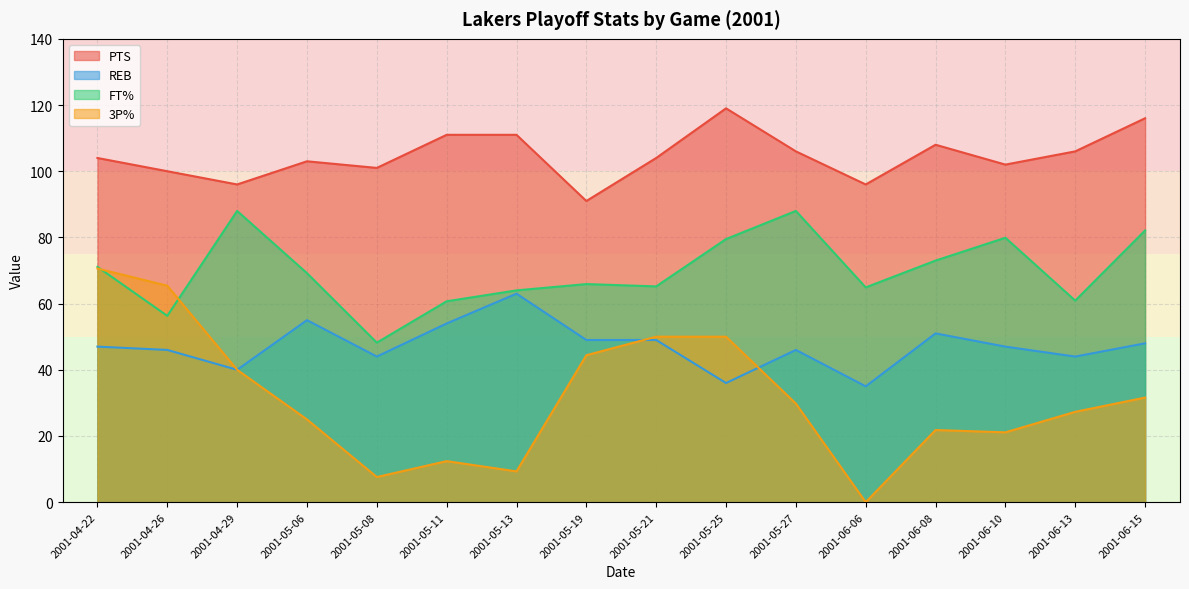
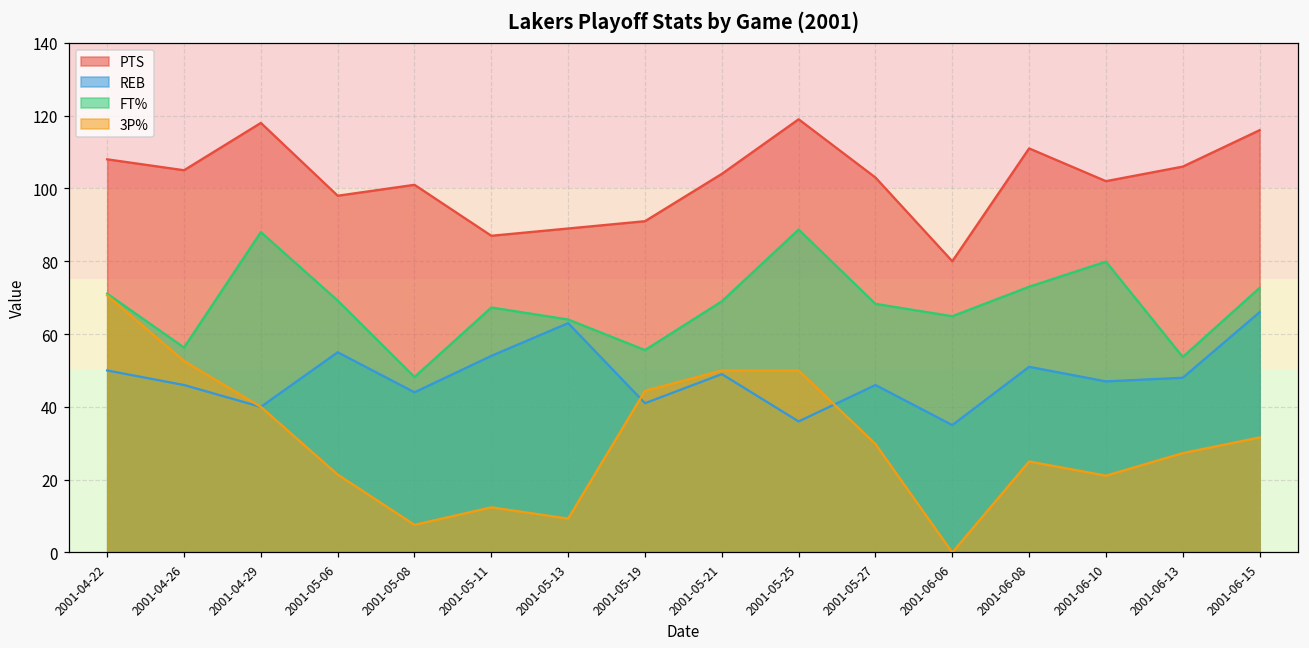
PTS, 2001-04-22: 104 -> 108
REB, 2001-04-22: 47 -> 50
PTS, 2001-04-26: 100 -> 105
3P%, 2001-04-26: 65 -> 53
PTS, 2001-04-29: 96 -> 118
PTS, 2001-05-06: 103 -> 98
3P%, 2001-05-06: 25 -> 21
PTS, 2001-05-11: 111 -> 87
FT%, 2001-05-11: 61 -> 67
PTS, 2001-05-13: 111 -> 89
REB, 2001-05-19: 49 -> 41
FT%, 2001-05-19: 66 -> 56
FT%, 2001-05-21: 65 -> 69
FT%, 2001-05-25: 80 -> 89
PTS, 2001-05-27: 106 -> 103
FT%, 2001-05-27: 88 -> 68
PTS, 2001-06-06: 96 -> 80
PTS, 2001-06-08: 108 -> 111
3P%, 2001-06-08: 22 -> 25
REB, 2001-06-13: 44 -> 48
FT%, 2001-06-13: 61 -> 54
REB, 2001-06-15: 48 -> 66
FT%, 2001-06-15: 82 -> 73
